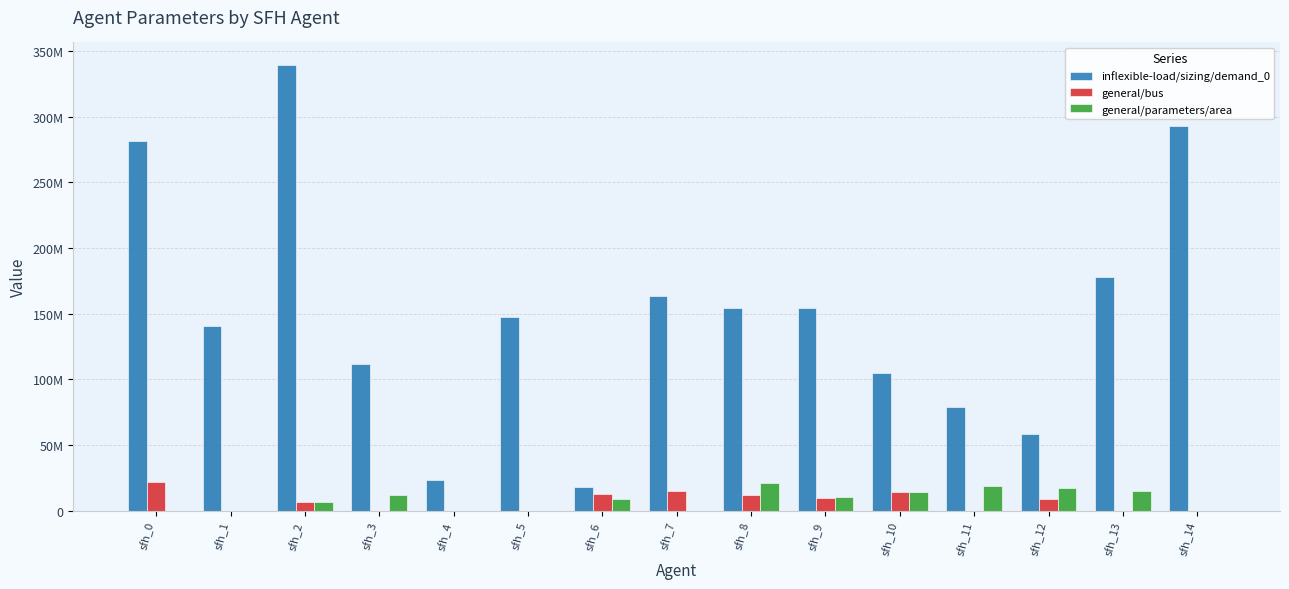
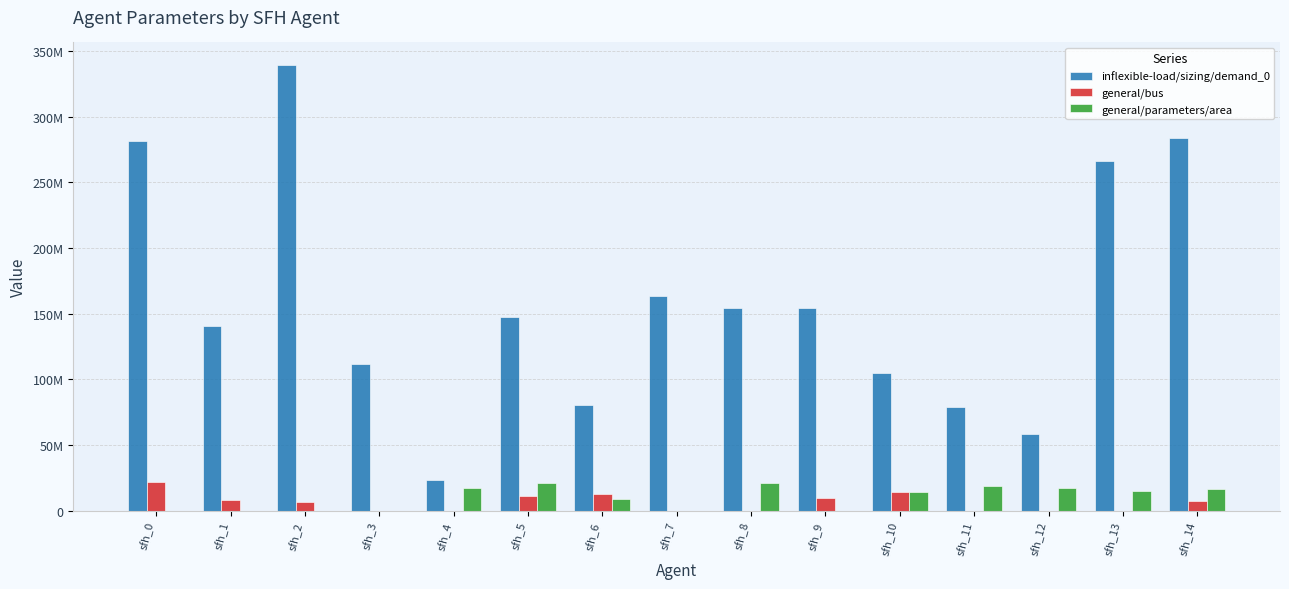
general/bus, sfh_1: 0 -> 8000000
general/parameters/area, sfh_2: 6000000 -> 0
general/parameters/area, sfh_3: 12000000 -> 0
general/parameters/area, sfh_4: 0 -> 17000000
general/bus, sfh_5: 0 -> 11000000
general/parameters/area, sfh_5: 0 -> 21000000
inflexible-load/sizing/demand_0, sfh_6: 18000000 -> 80000000
general/bus, sfh_7: 15000000 -> 0
general/bus, sfh_8: 12000000 -> 0
general/parameters/area, sfh_9: 11000000 -> 0
general/bus, sfh_12: 9000000 -> 0
inflexible-load/sizing/demand_0, sfh_13: 178000000 -> 266000000
inflexible-load/sizing/demand_0, sfh_14: 292000000 -> 284000000
general/bus, sfh_14: 0 -> 8000000
general/parameters/area, sfh_14: 0 -> 17000000
